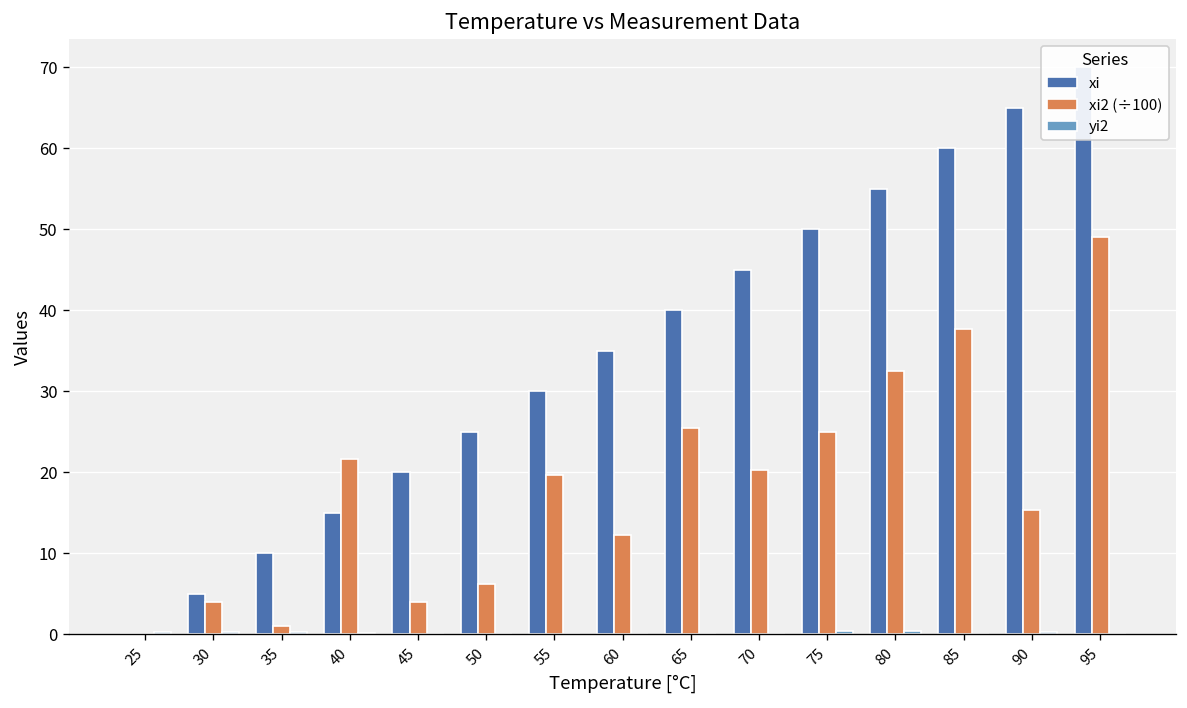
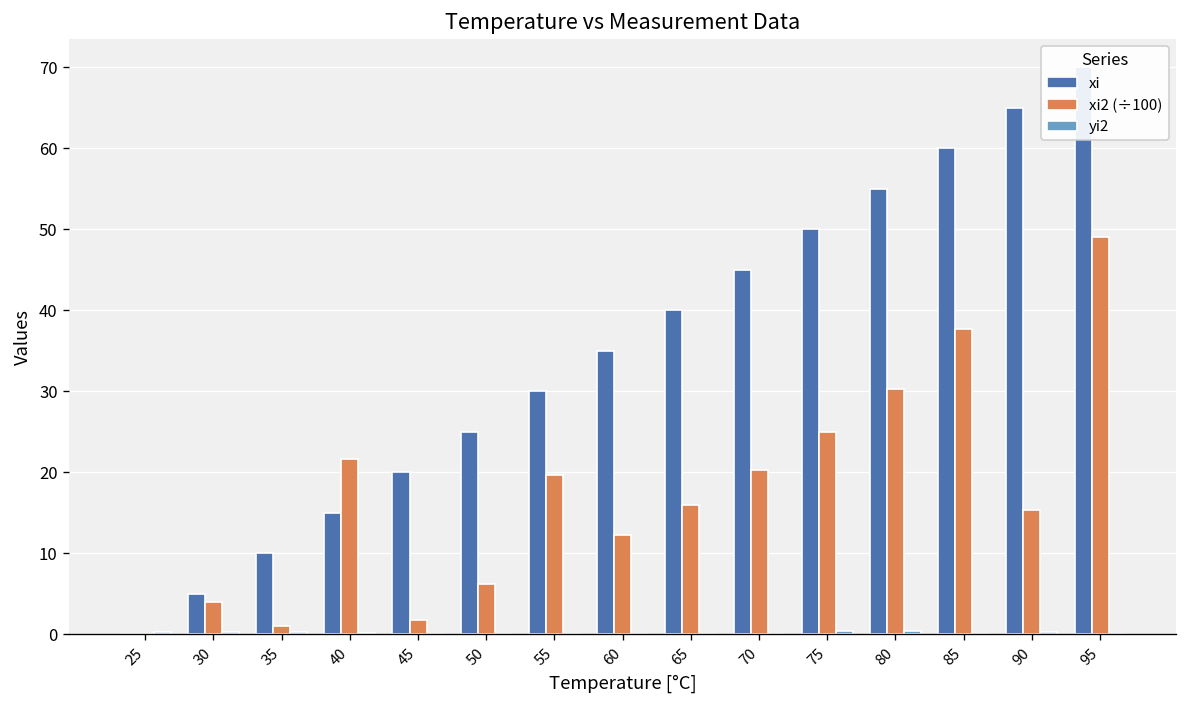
xi2 (÷100), 45: 4 -> 2
xi2 (÷100), 65: 25 -> 16
xi2 (÷100), 80: 32 -> 30
